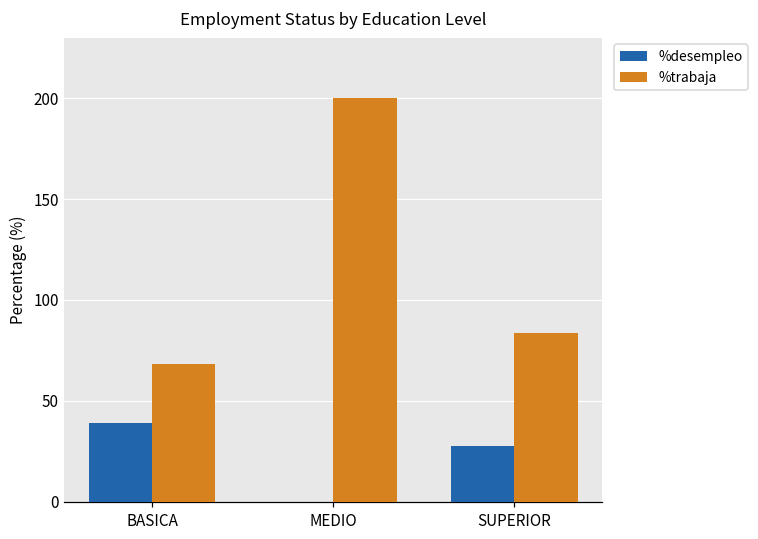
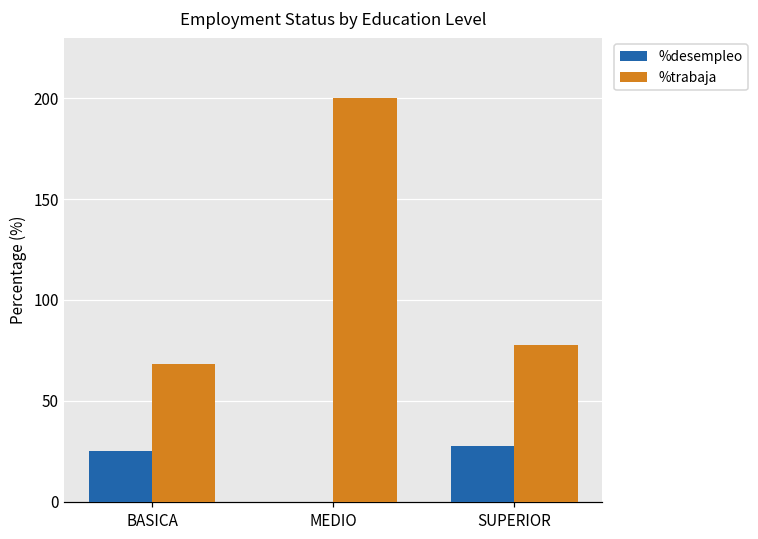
%desempleo, BASICA: 39 -> 25
%trabaja, SUPERIOR: 84 -> 78
